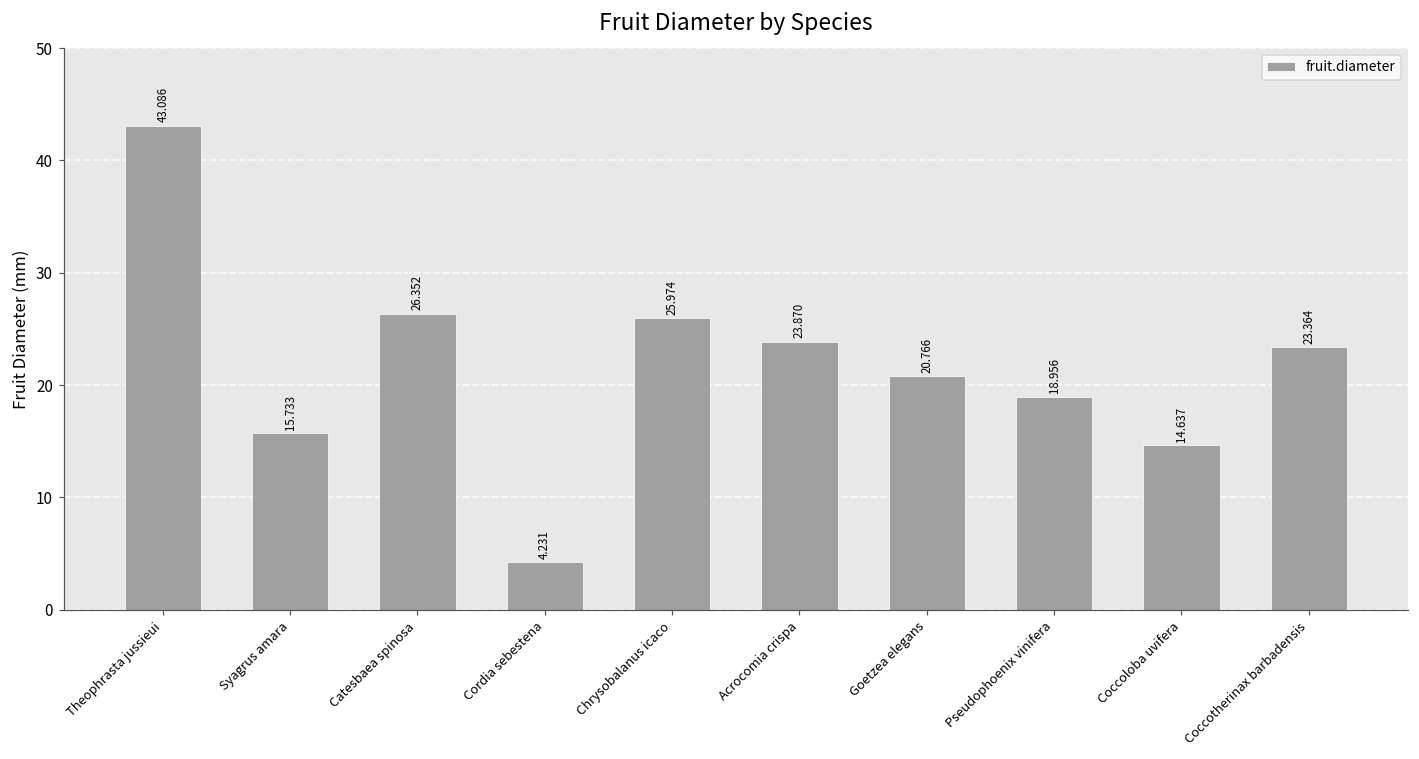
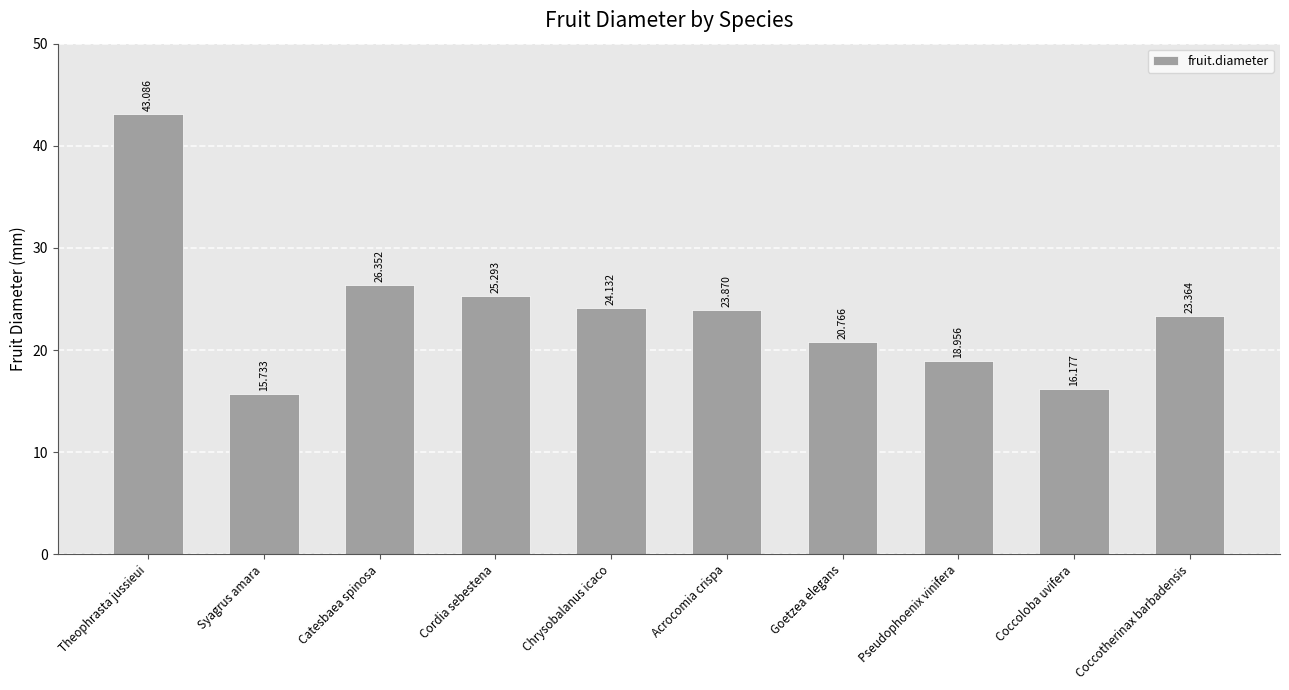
Cordia sebestena: 4.231 -> 25.293
Chrysobalanus icaco: 25.974 -> 24.132
Coccoloba uvifera: 14.637 -> 16.177
